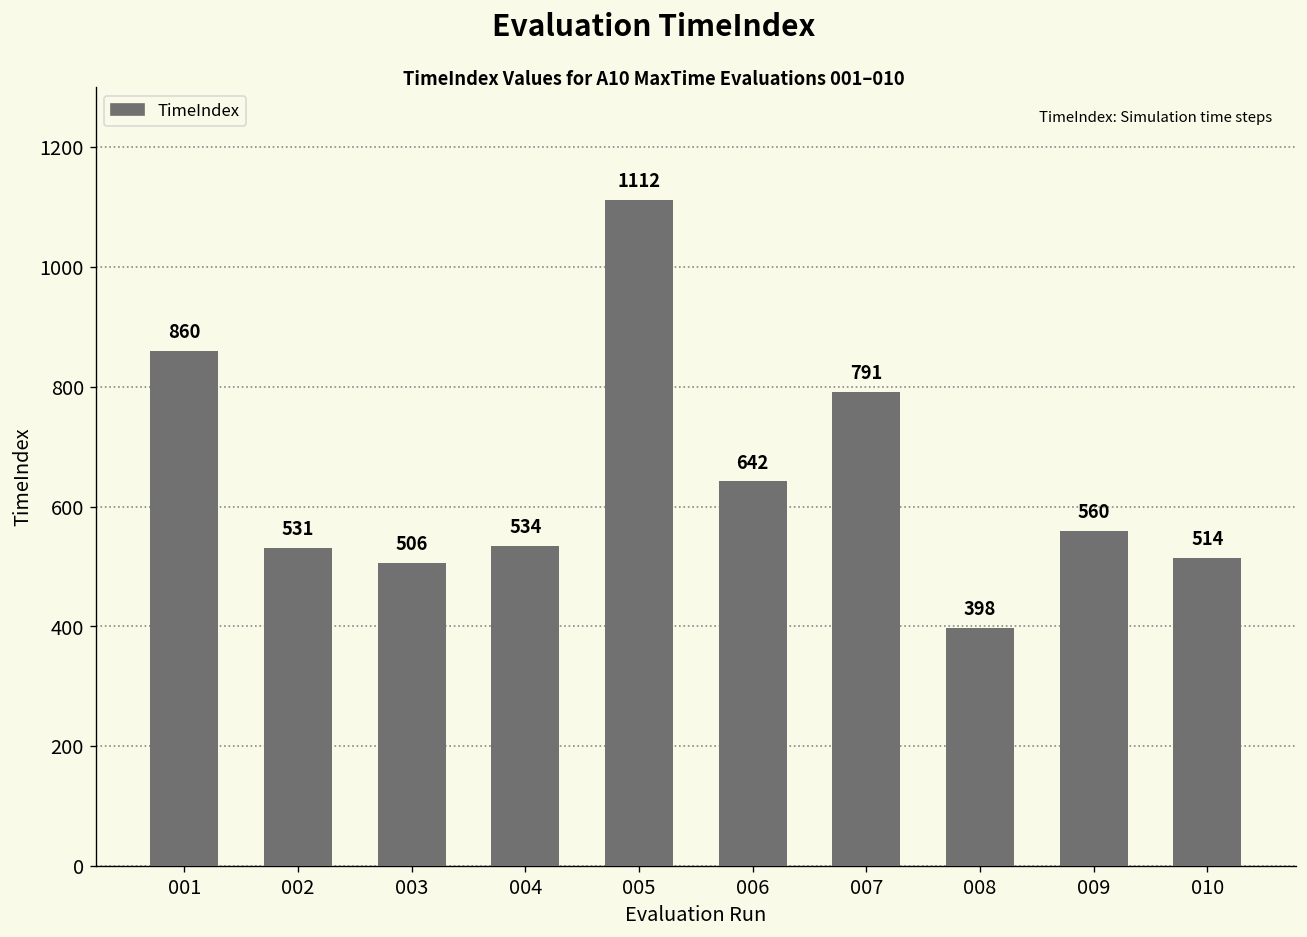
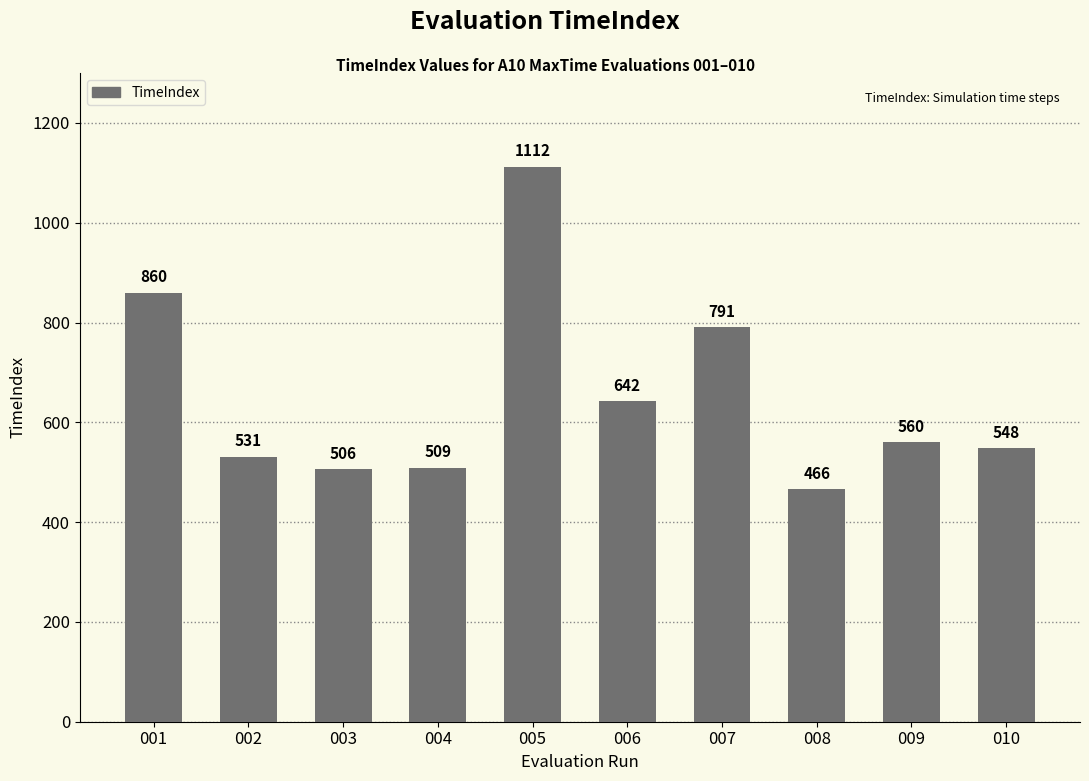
004: 534 -> 509
008: 398 -> 466
010: 514 -> 548
